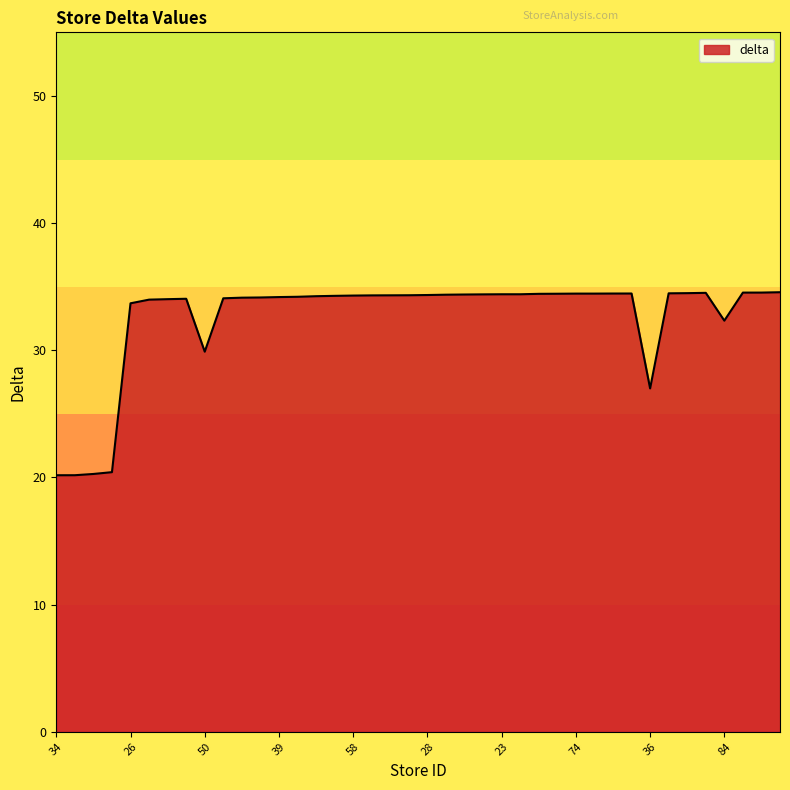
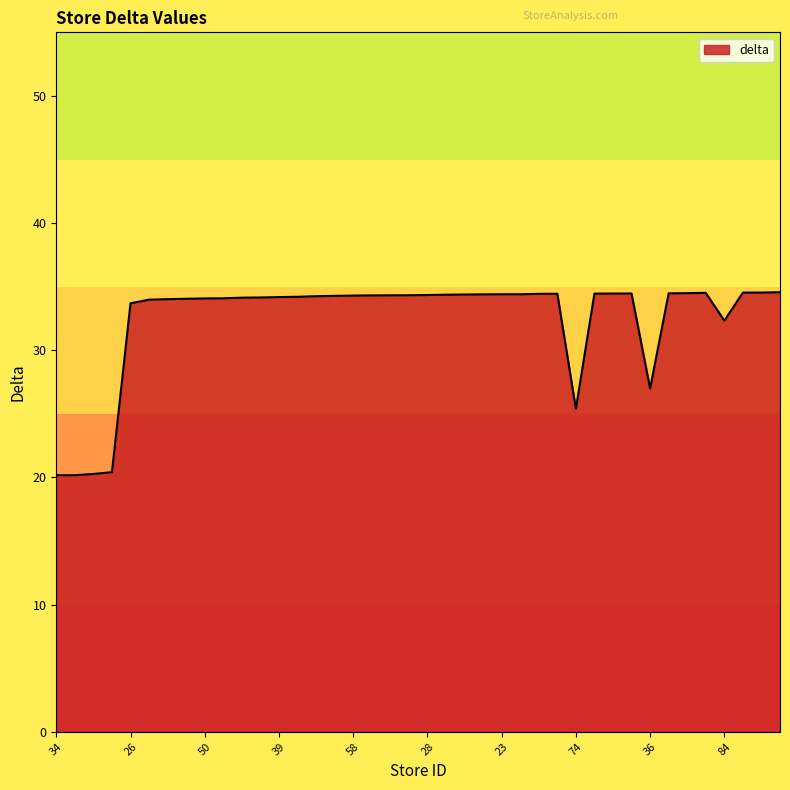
50: 29.9 -> 34.1
74: 34.5 -> 25.4
